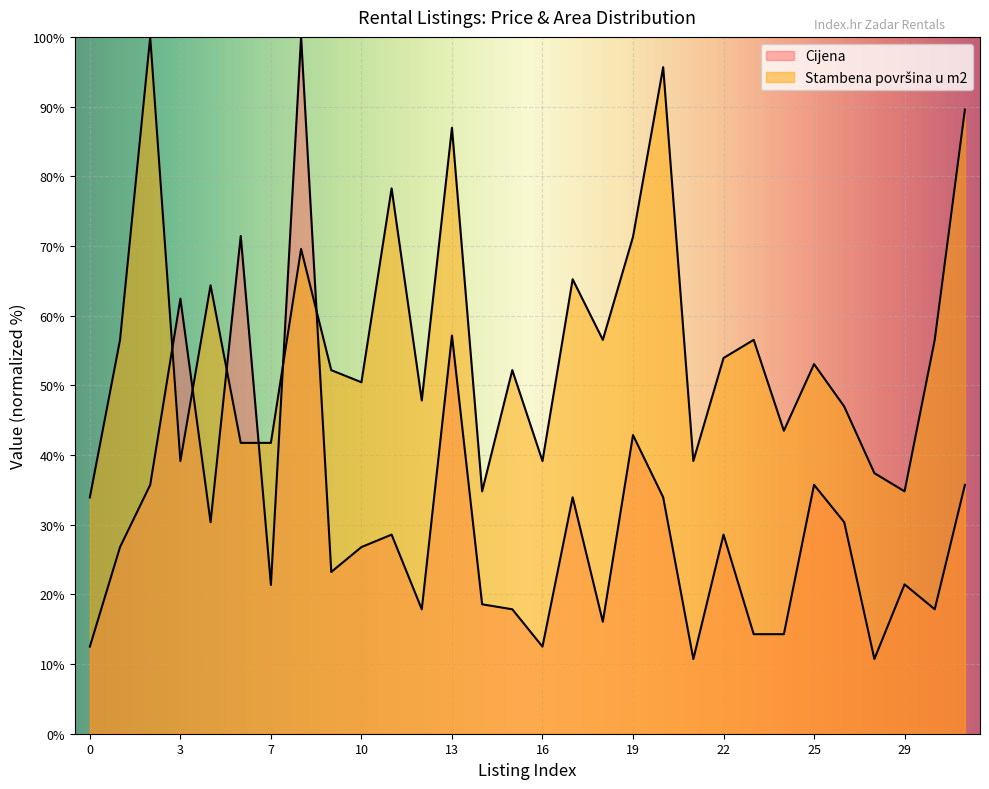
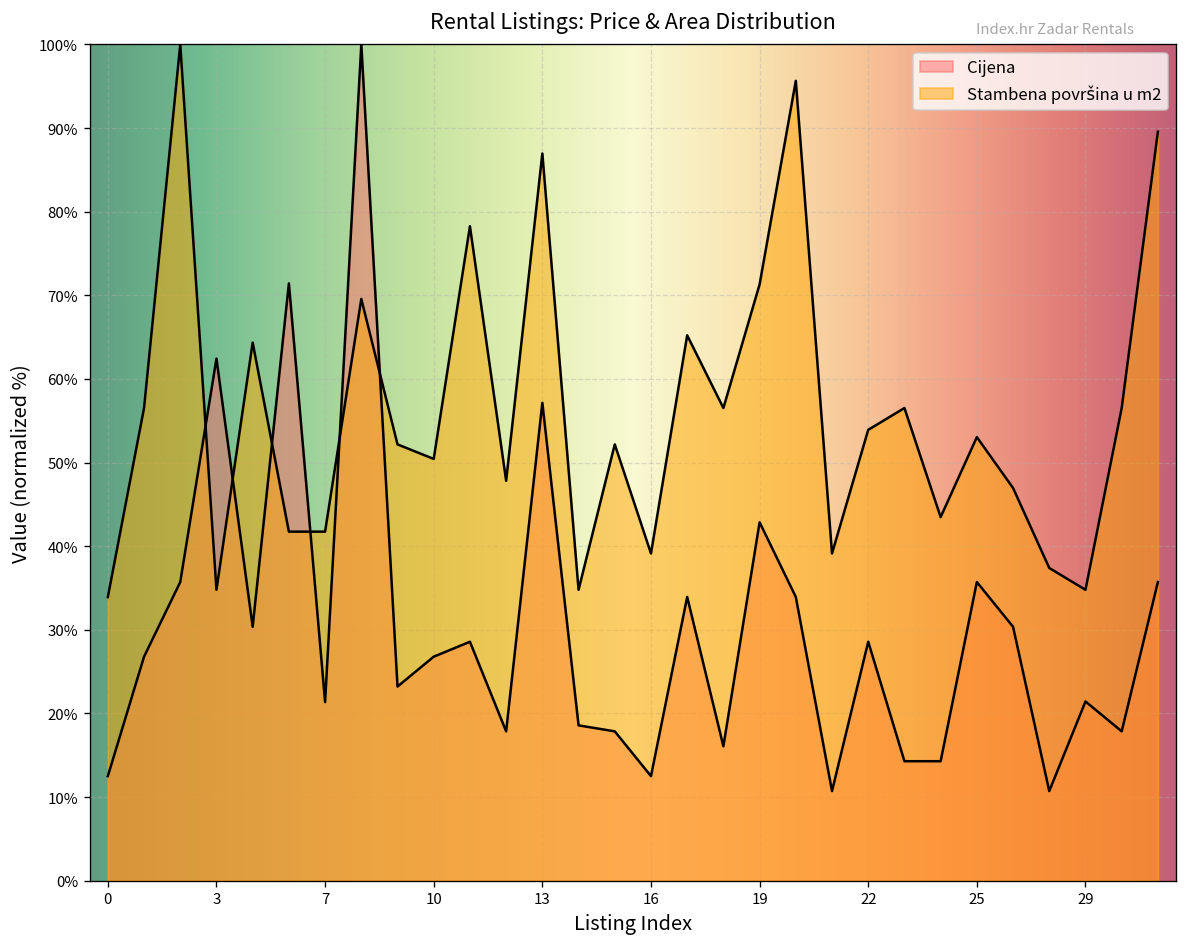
Stambena površina u m2, 3: 39% -> 35%
